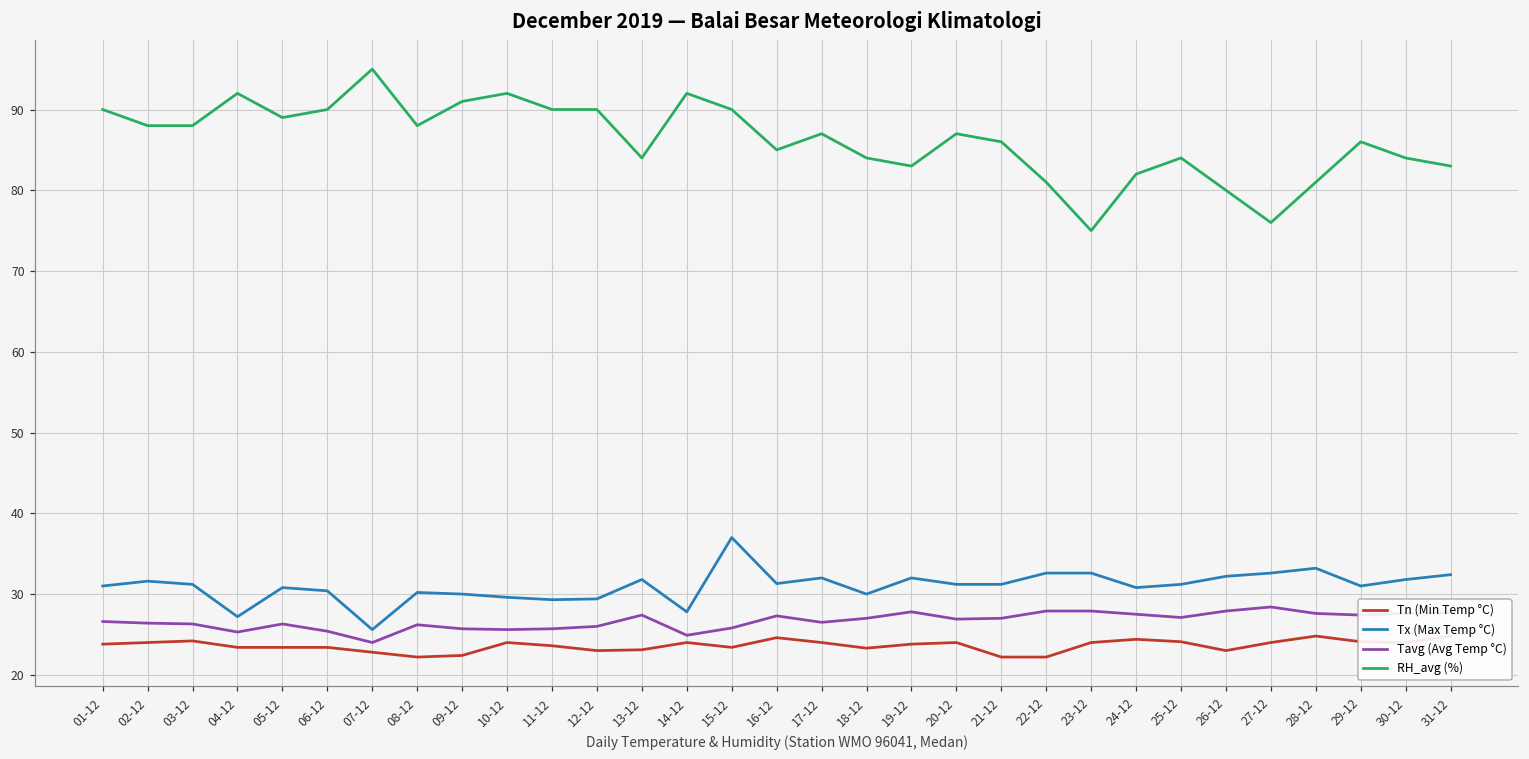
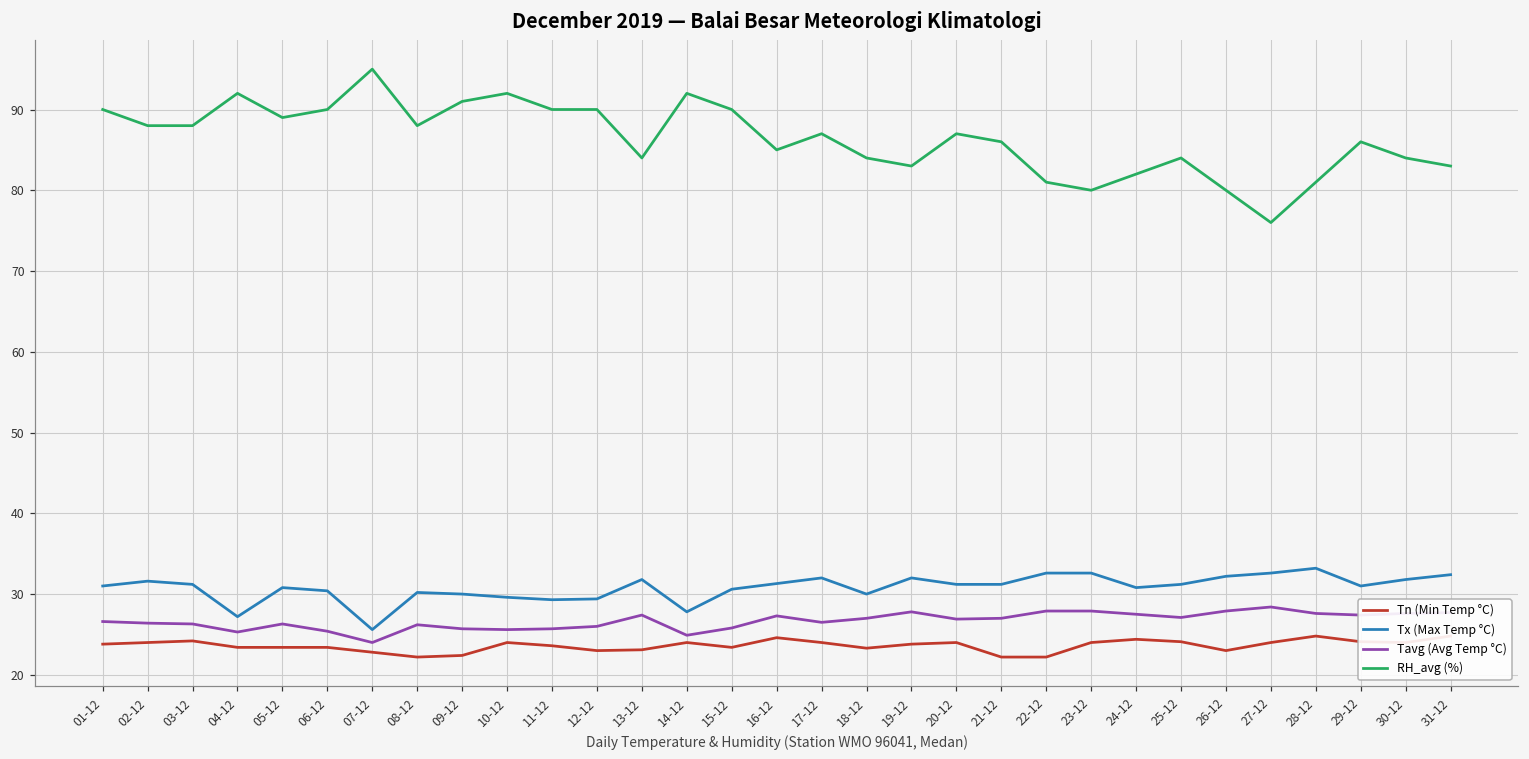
Tx (Max Temp °C), 15-12: 37 -> 31
RH_avg (%), 23-12: 75 -> 80
